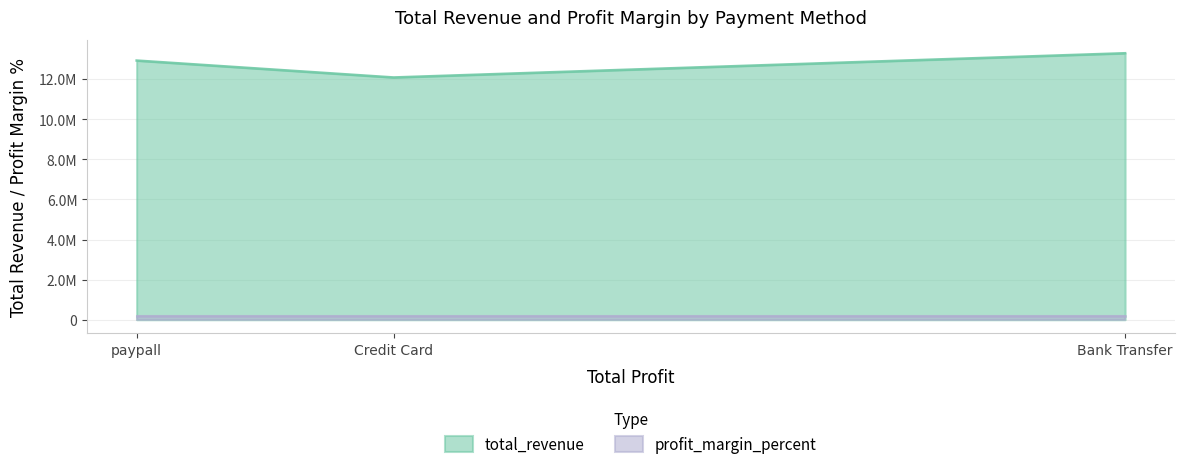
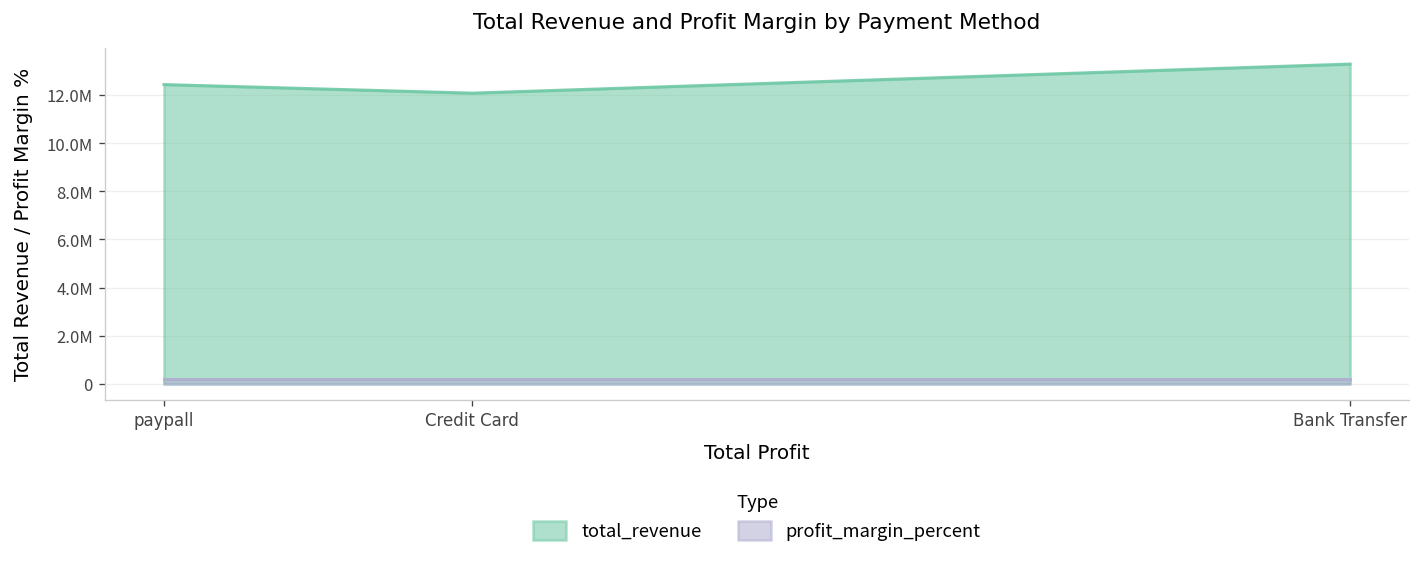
total_revenue, paypall: 12900000 -> 12400000
